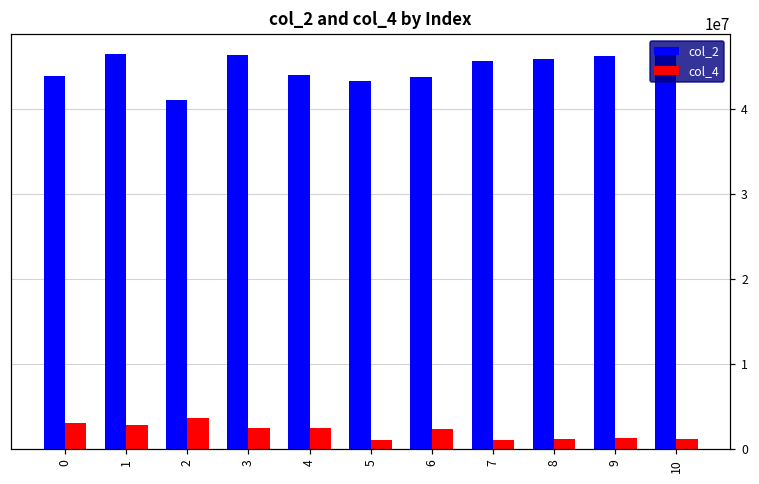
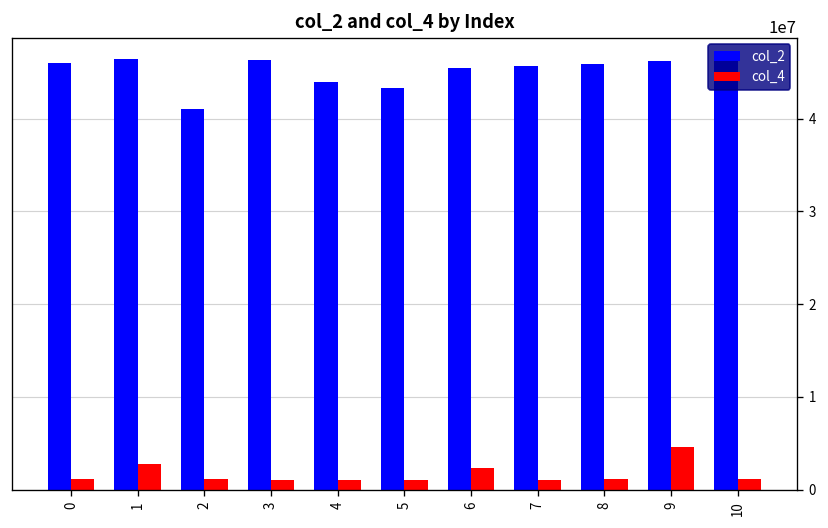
col_2, 0: 44000000 -> 46000000
col_4, 0: 3000000 -> 1000000
col_4, 2: 4000000 -> 1000000
col_4, 3: 2000000 -> 1000000
col_4, 4: 2000000 -> 1000000
col_2, 6: 44000000 -> 45000000
col_4, 9: 1000000 -> 5000000
